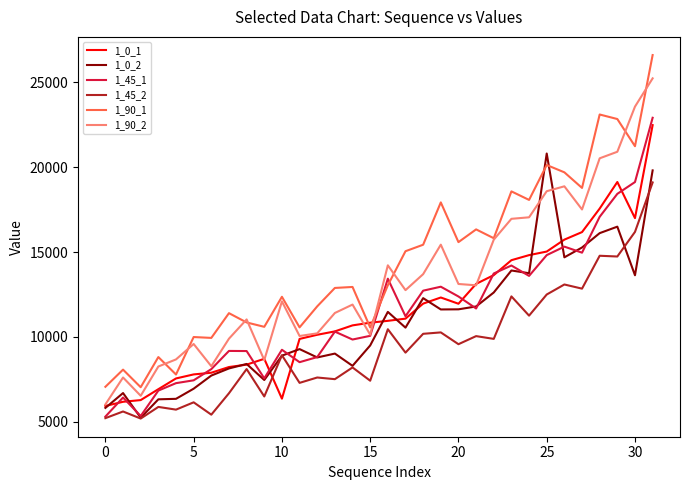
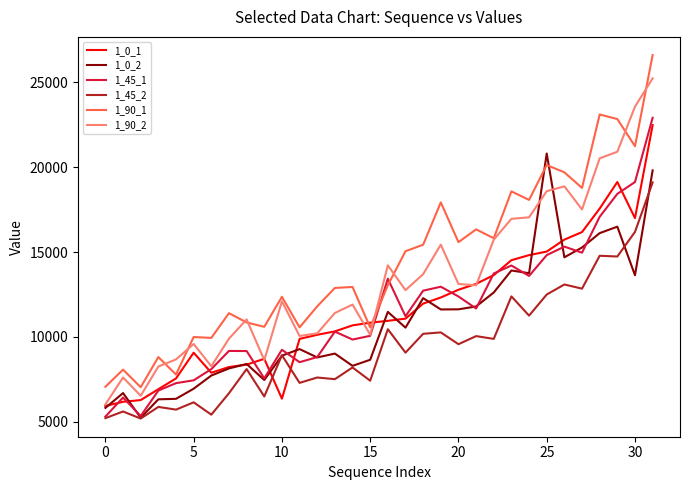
1_0_1, 5: 7800 -> 9100
1_0_2, 15: 9500 -> 8700
1_0_1, 20: 12000 -> 12800
